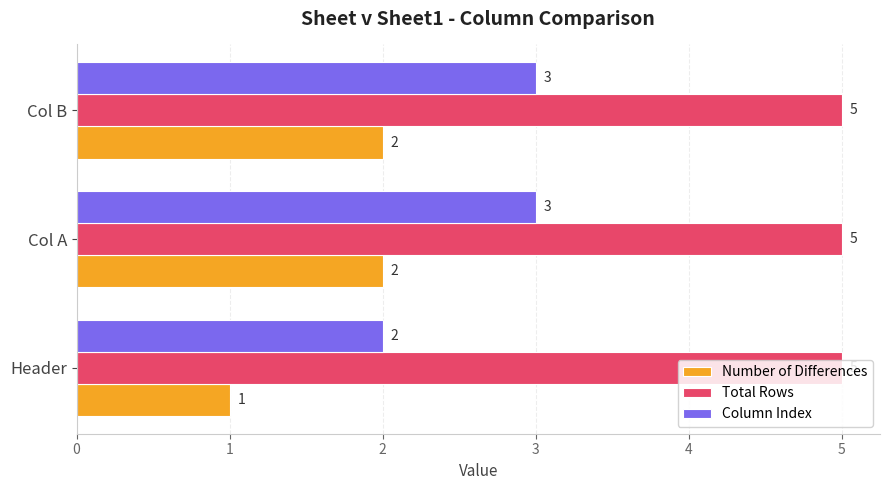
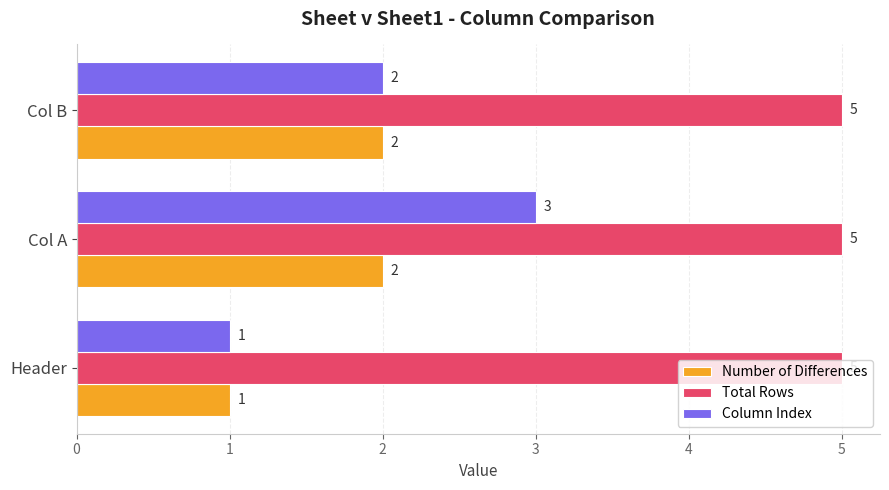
Column Index, Col B: 3 -> 2
Column Index, Header: 2 -> 1
